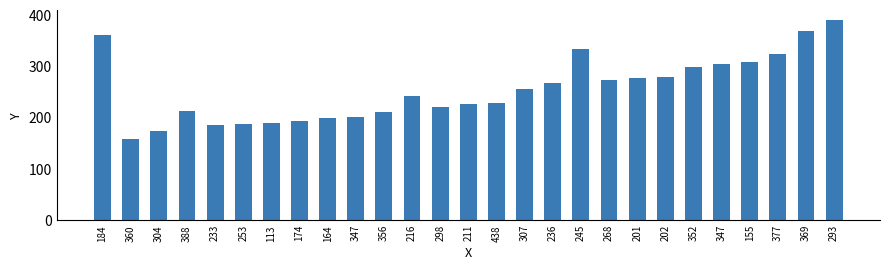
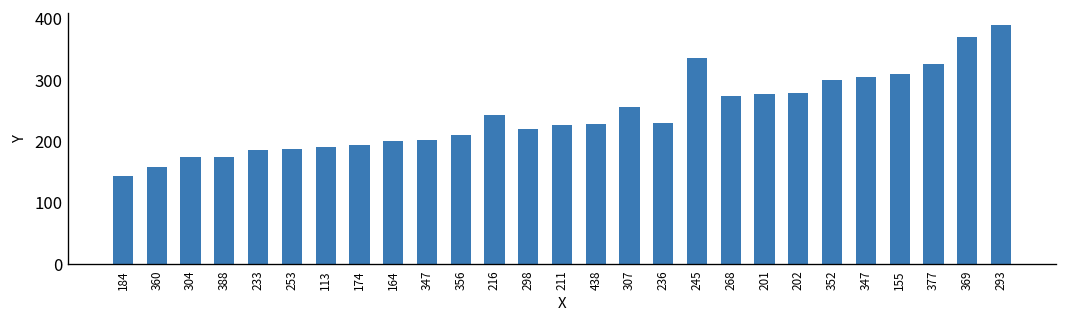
184: 360 -> 140
388: 210 -> 180
236: 270 -> 230
